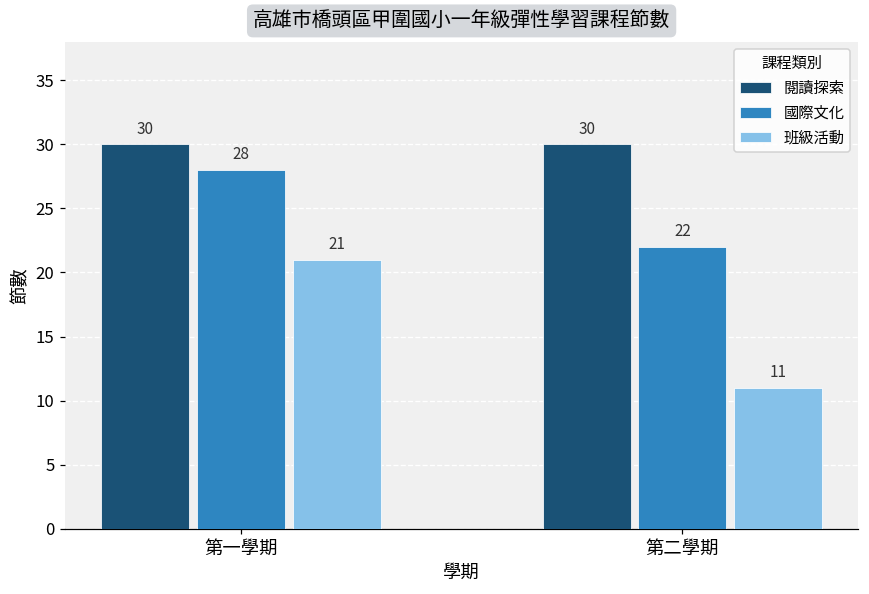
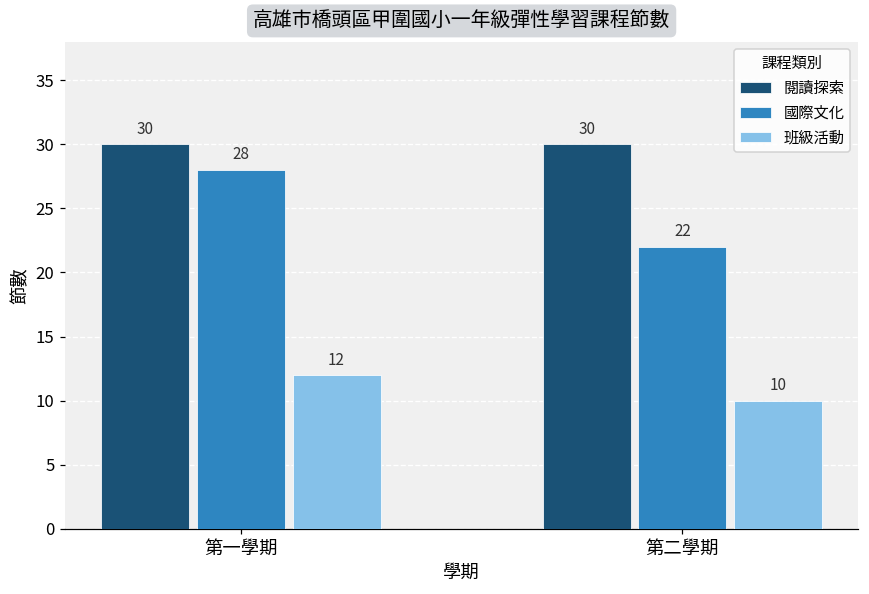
班級活動, 第一學期: 21 -> 12
班級活動, 第二學期: 11 -> 10
